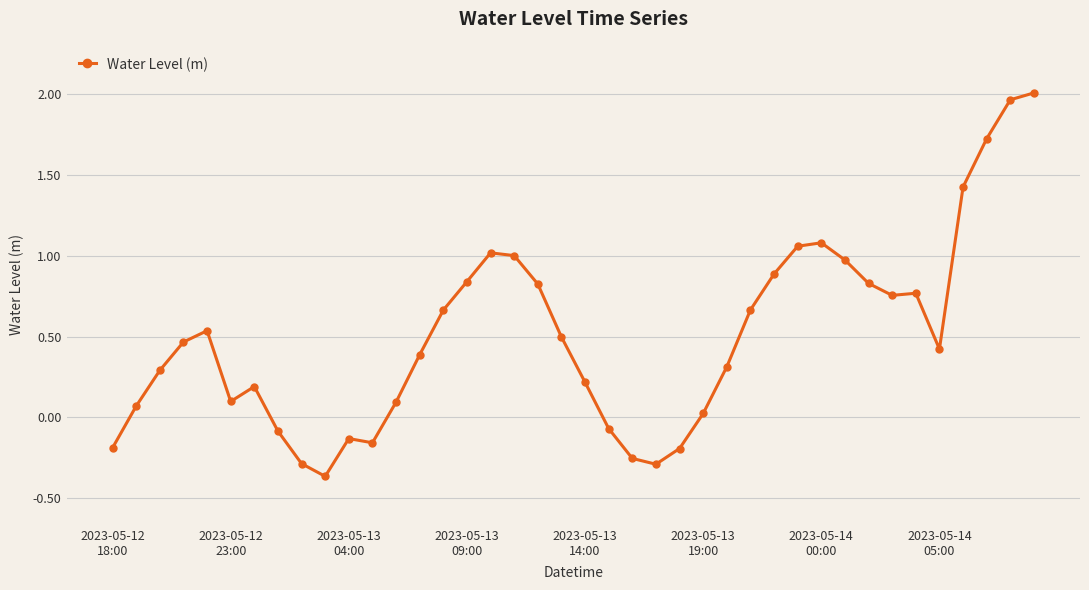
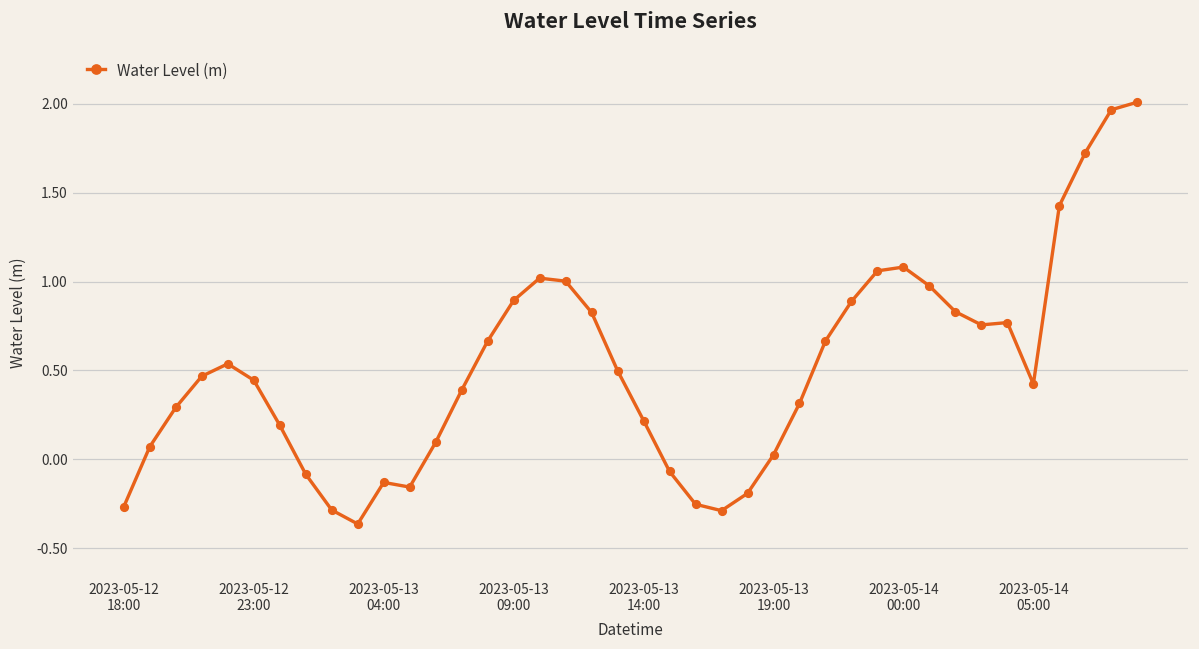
2023-05-12 18:00: -0.19 -> -0.27
2023-05-12 23:00: 0.10 -> 0.44
2023-05-13 09:00: 0.84 -> 0.89
